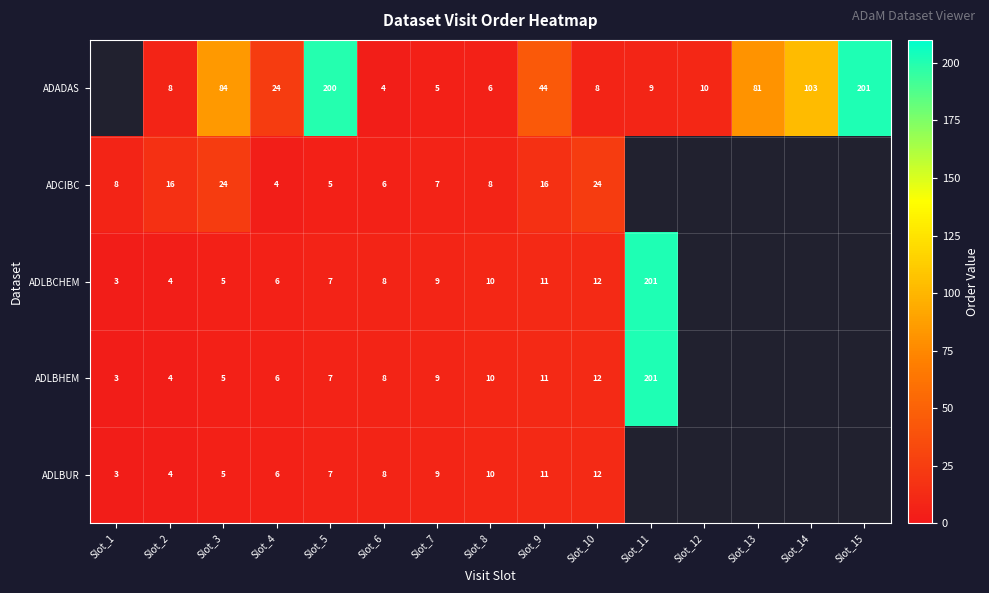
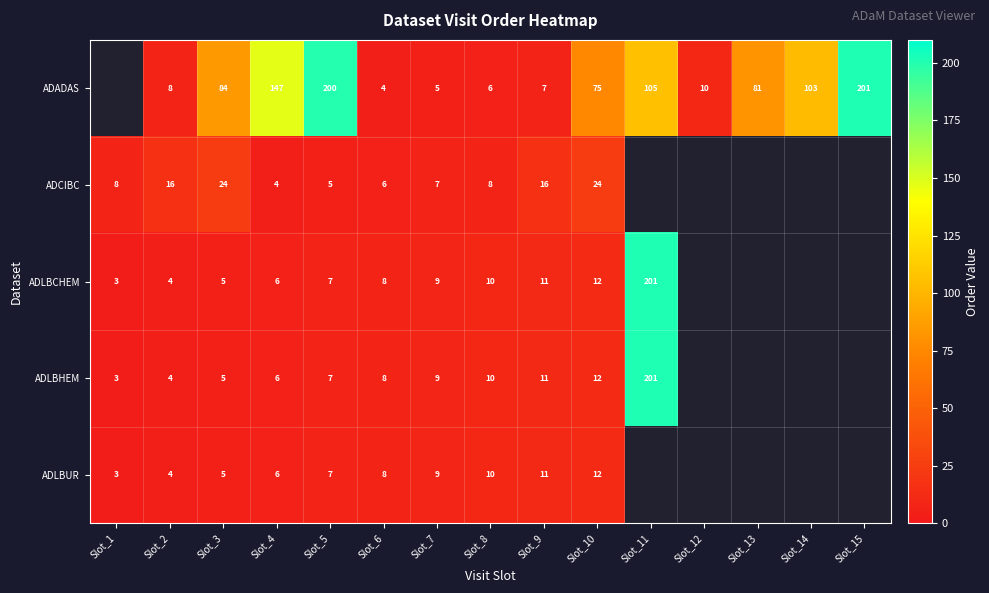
ADADAS, Slot_4: 24 -> 147
ADADAS, Slot_9: 44 -> 7
ADADAS, Slot_10: 8 -> 75
ADADAS, Slot_11: 9 -> 105
